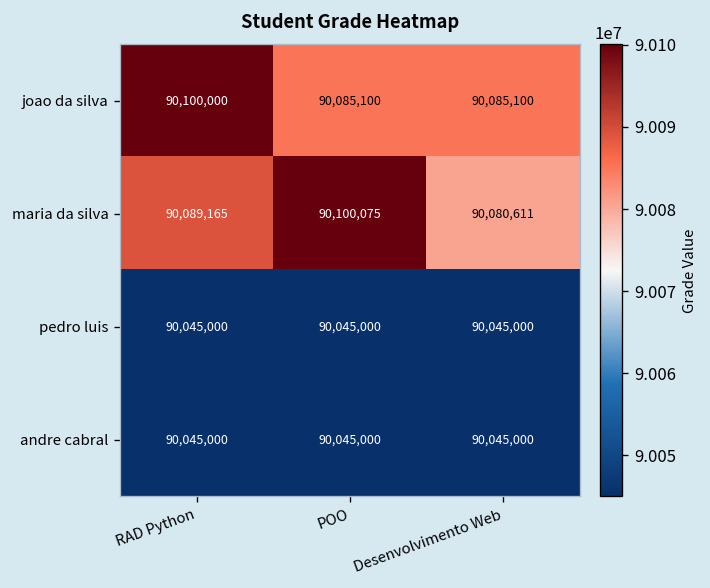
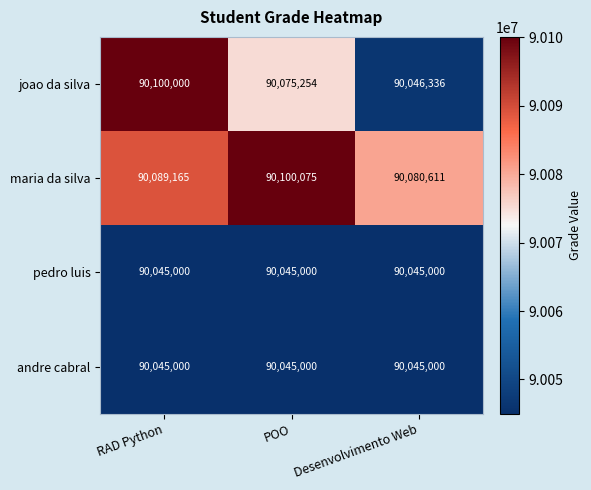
joao da silva, POO: 90,085,100 -> 90,075,254
joao da silva, Desenvolvimento Web: 90,085,100 -> 90,046,336
